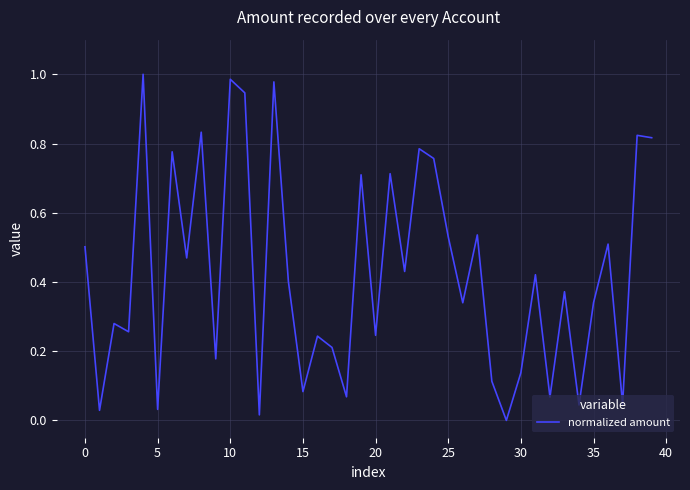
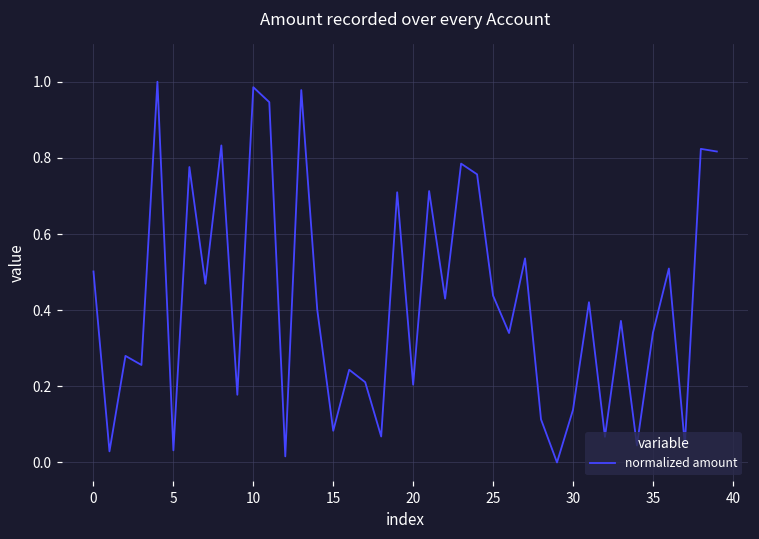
20: 0.25 -> 0.20
25: 0.53 -> 0.44
